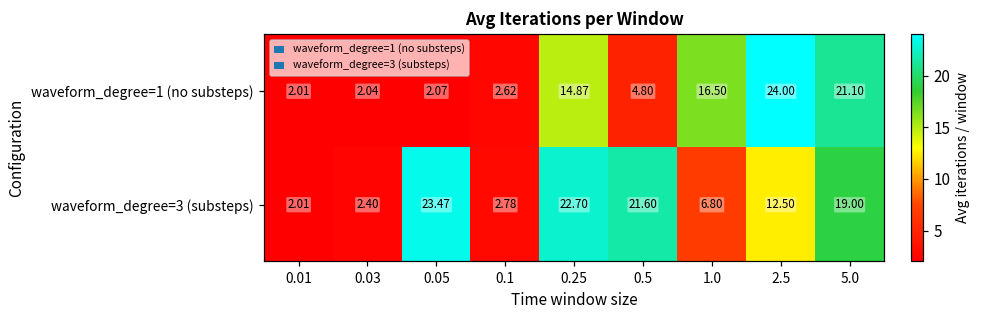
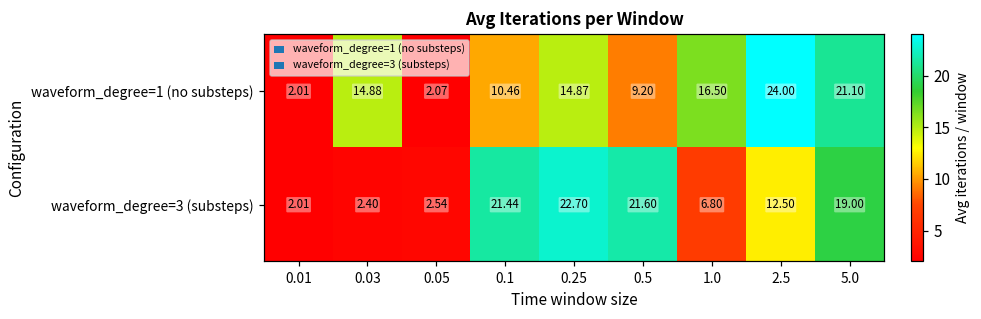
waveform_degree=1 (no substeps), 0.03: 2.04 -> 14.88
waveform_degree=1 (no substeps), 0.1: 2.62 -> 10.46
waveform_degree=1 (no substeps), 0.5: 4.80 -> 9.20
waveform_degree=3 (substeps), 0.05: 23.47 -> 2.54
waveform_degree=3 (substeps), 0.1: 2.78 -> 21.44
